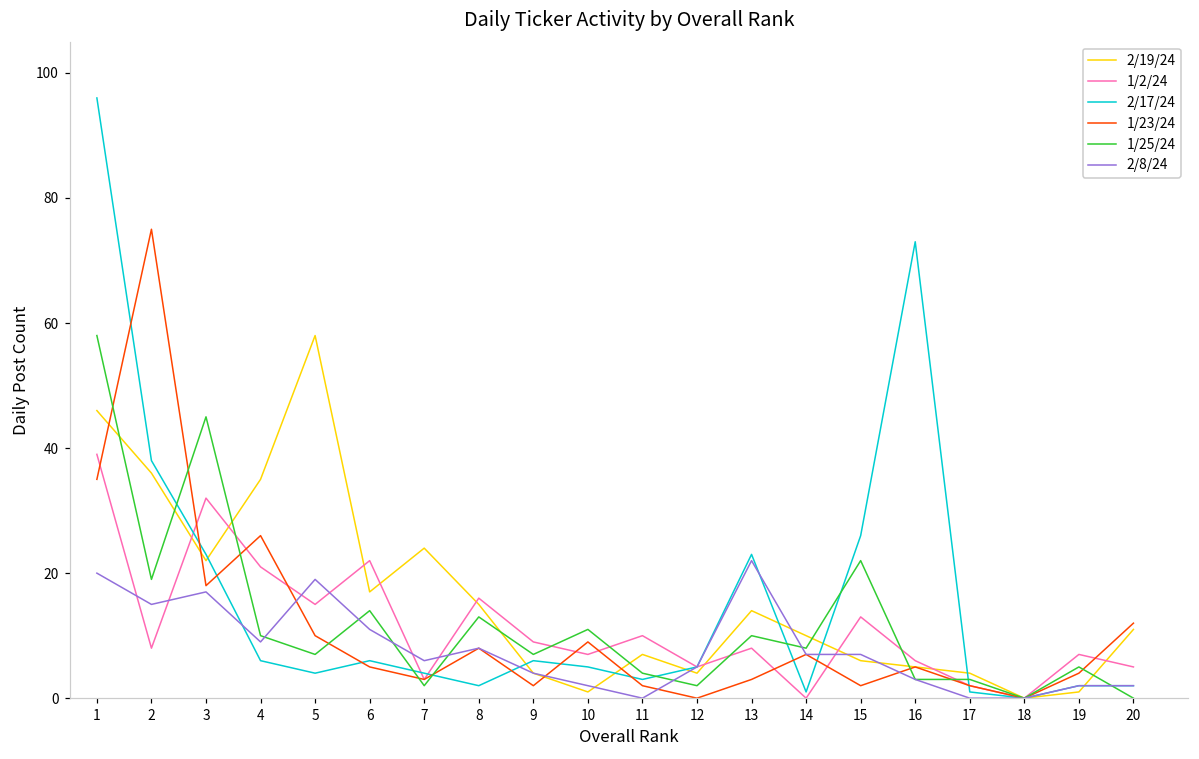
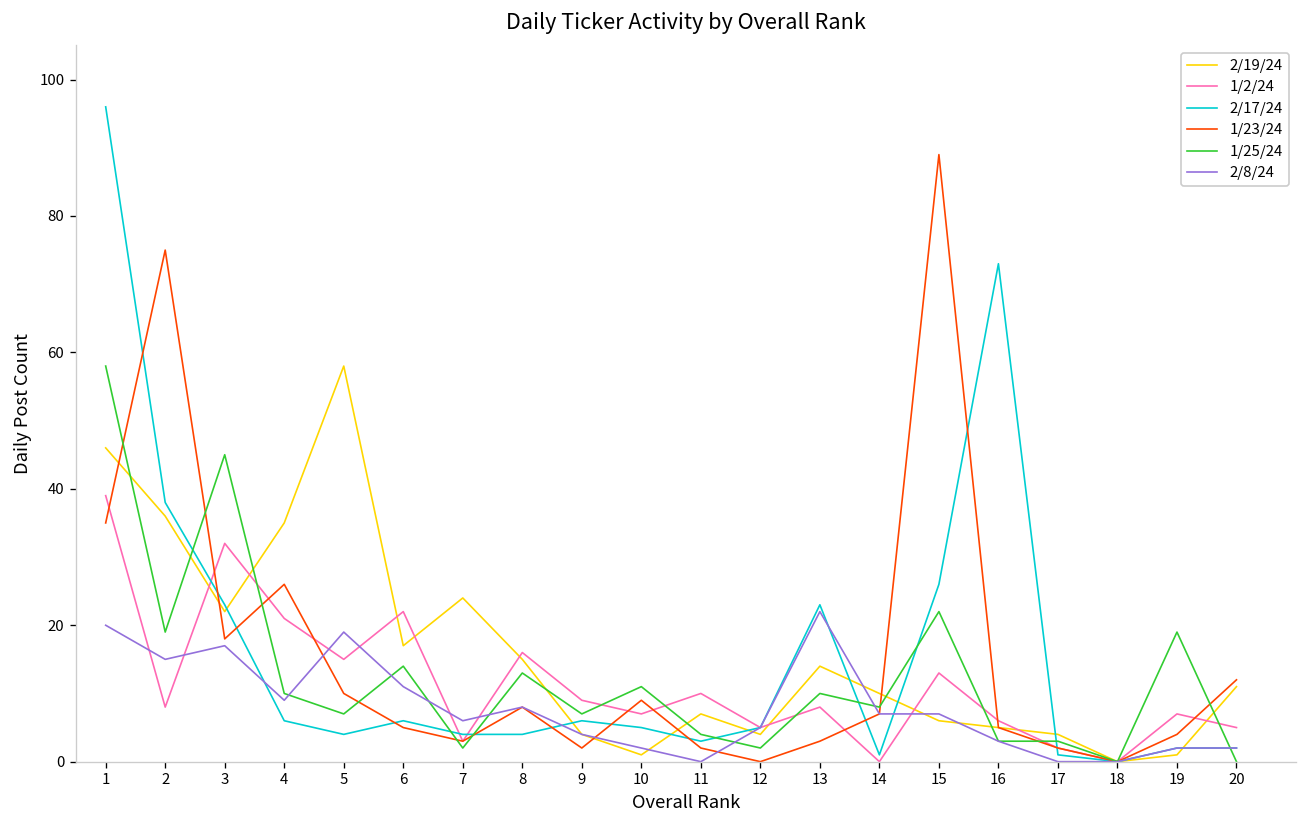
2/17/24, 8: 2 -> 4
1/23/24, 15: 2 -> 89
1/25/24, 19: 5 -> 19
